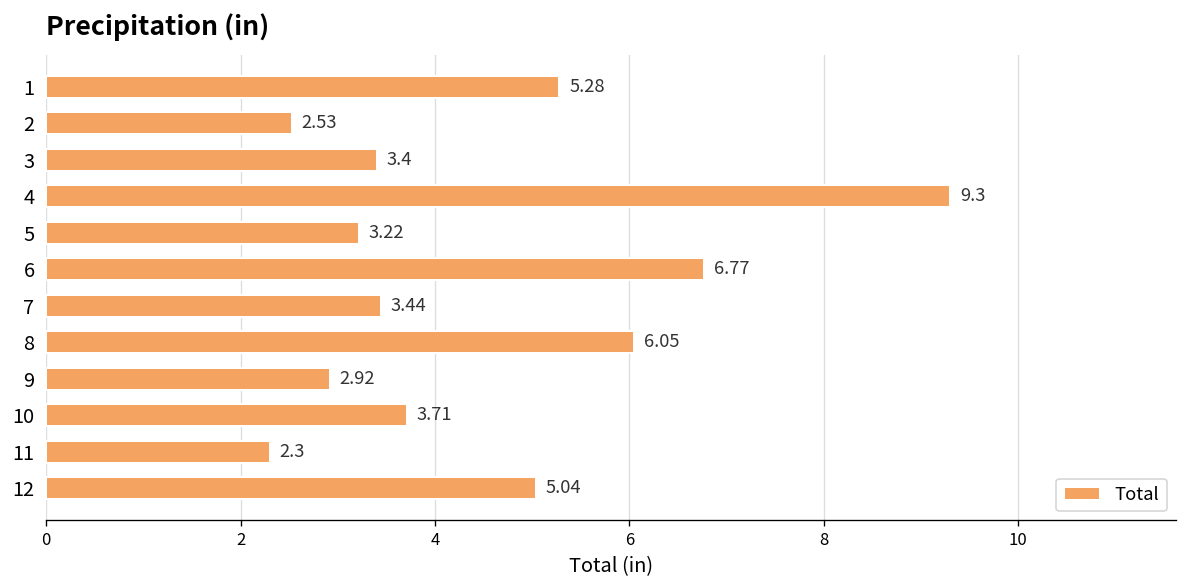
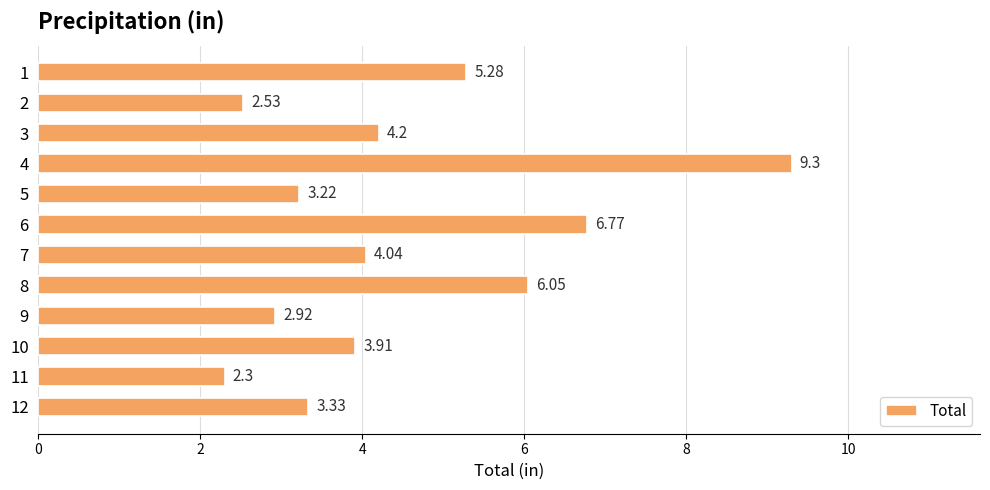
3: 3.4 -> 4.2
7: 3.44 -> 4.04
10: 3.71 -> 3.91
12: 5.04 -> 3.33
